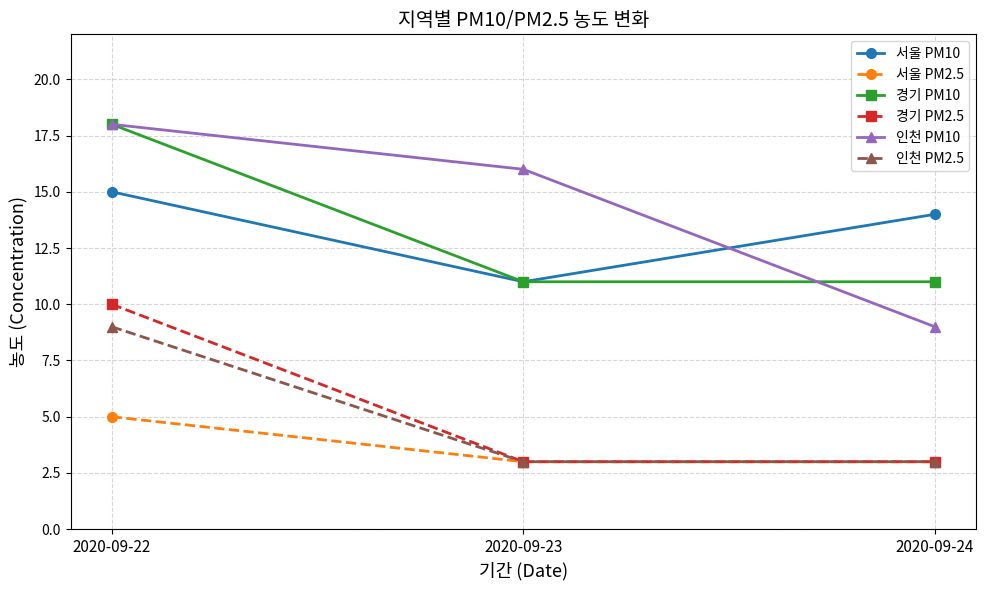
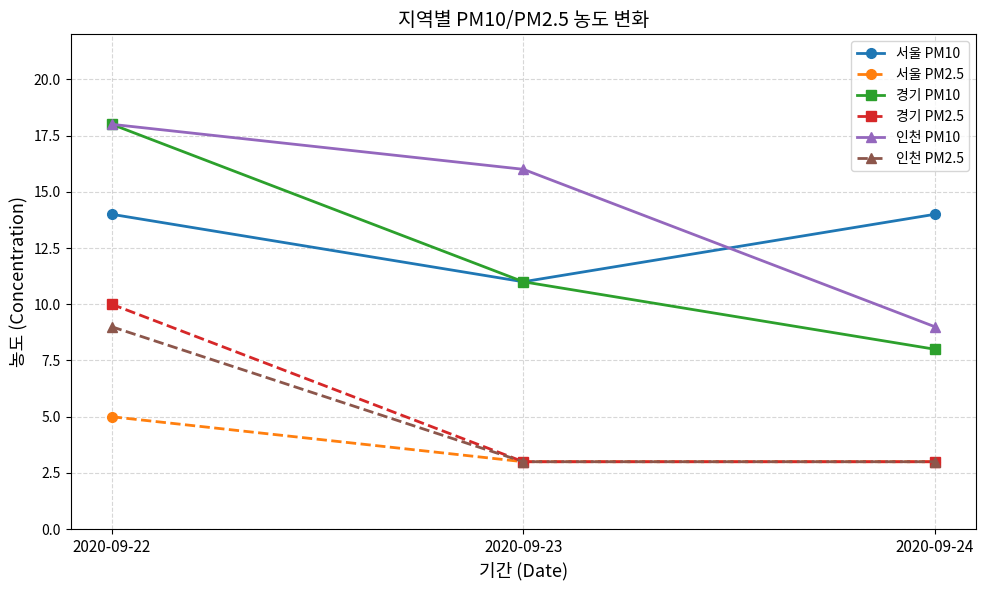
서울 PM10, 2020-09-22: 15 -> 14
경기 PM10, 2020-09-24: 11 -> 8
